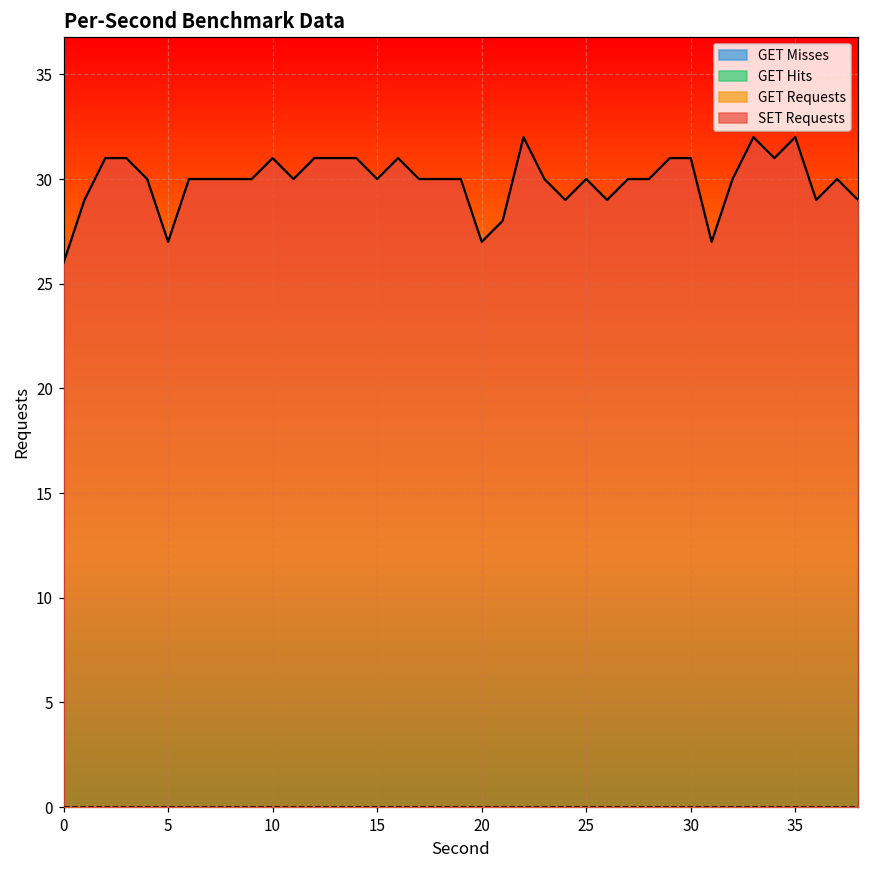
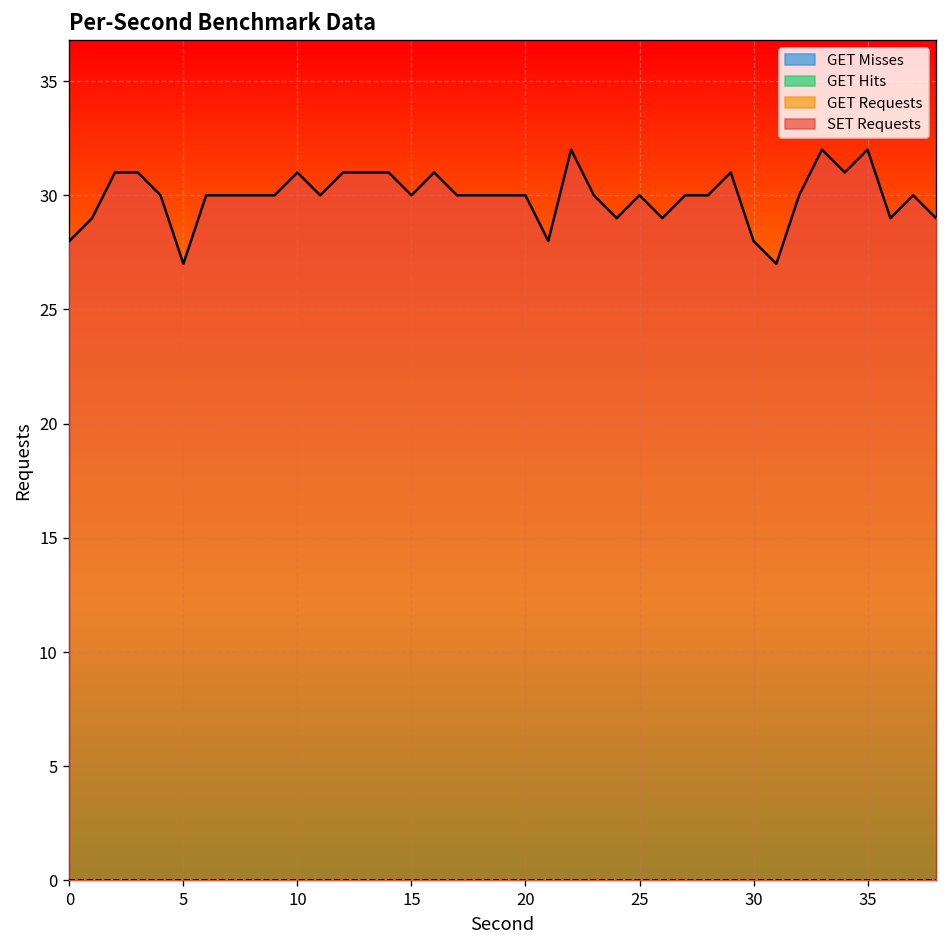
SET Requests, 0: 26 -> 28
SET Requests, 20: 27 -> 30
SET Requests, 30: 31 -> 28
